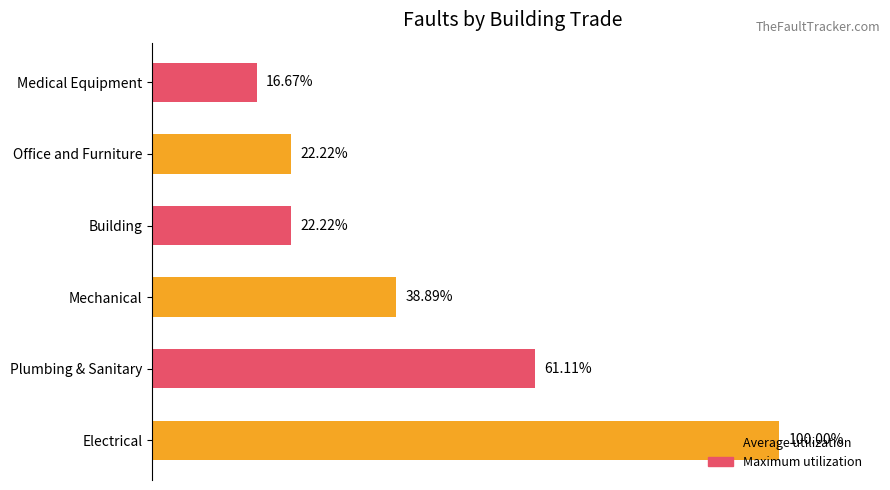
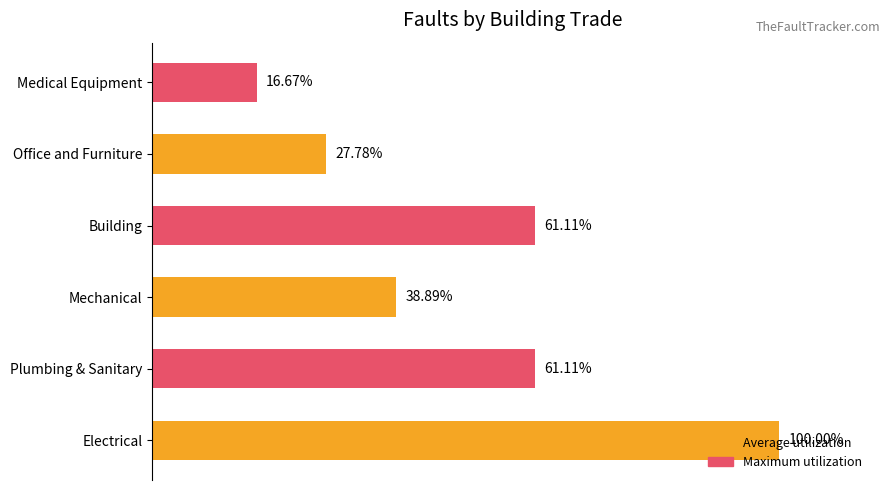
Office and Furniture: 22.22% -> 27.78%
Building: 22.22% -> 61.11%
